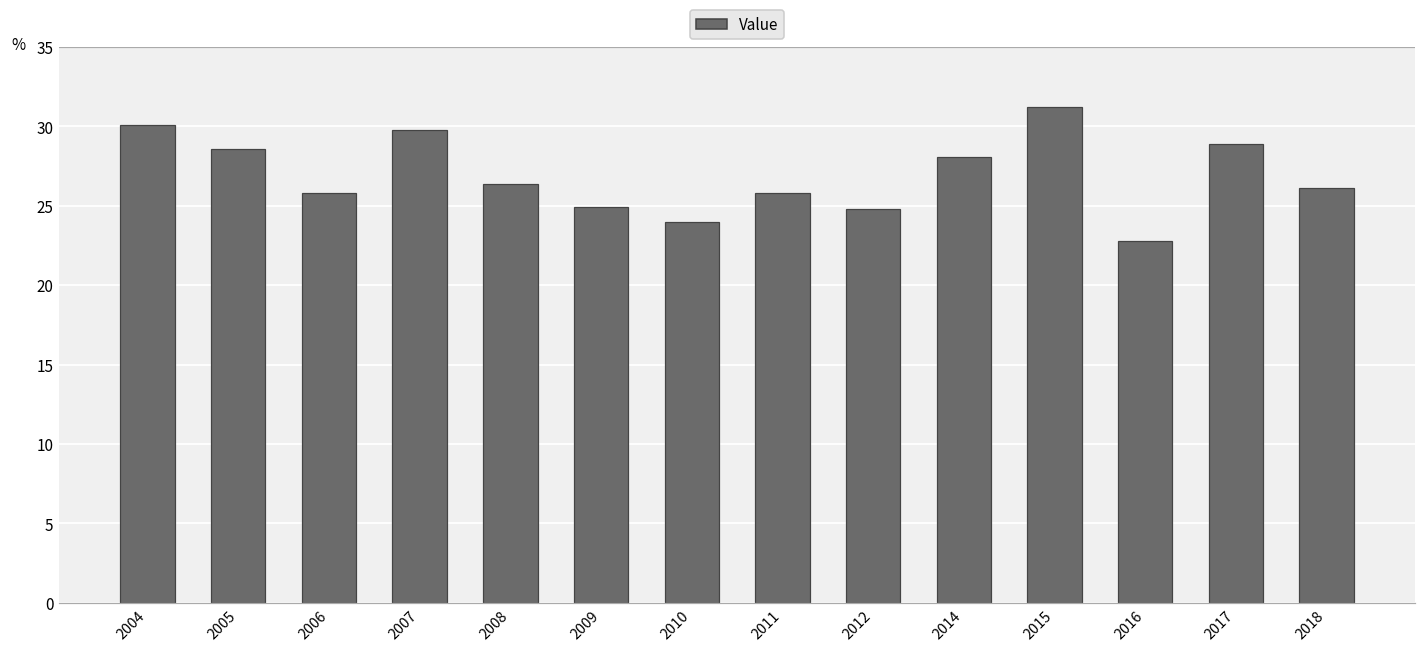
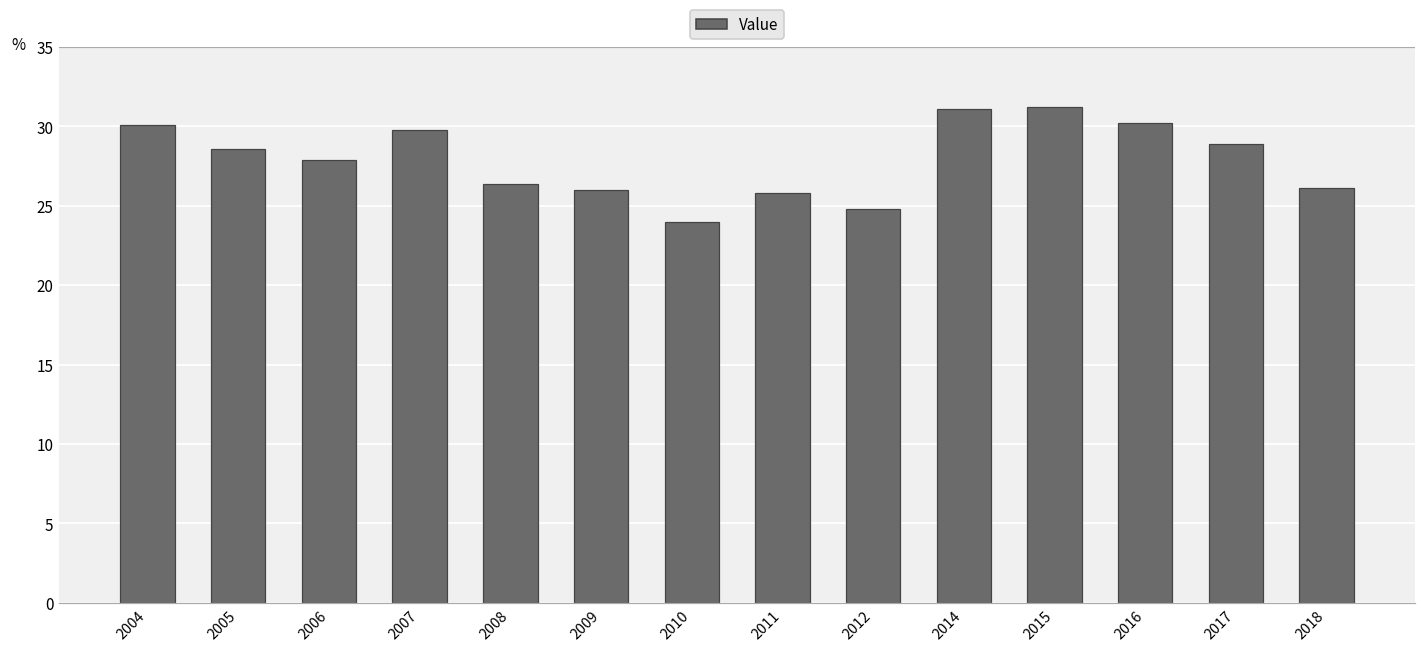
2006: 25.8 -> 27.9
2009: 24.9 -> 26.0
2014: 28.1 -> 31.1
2016: 22.8 -> 30.2
